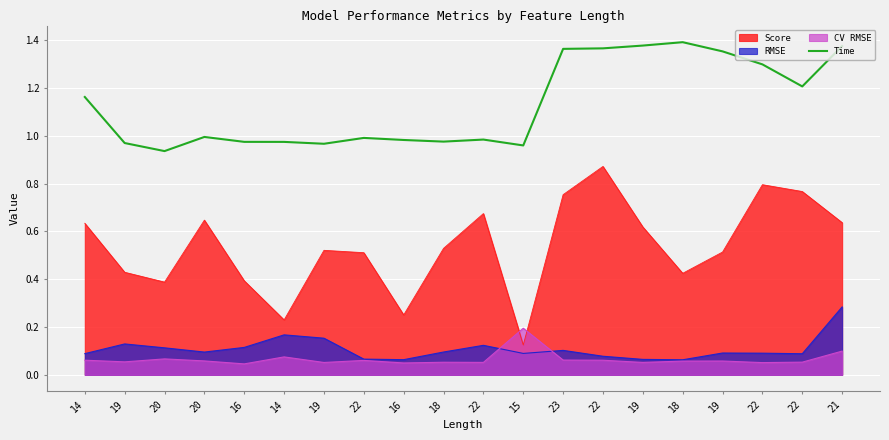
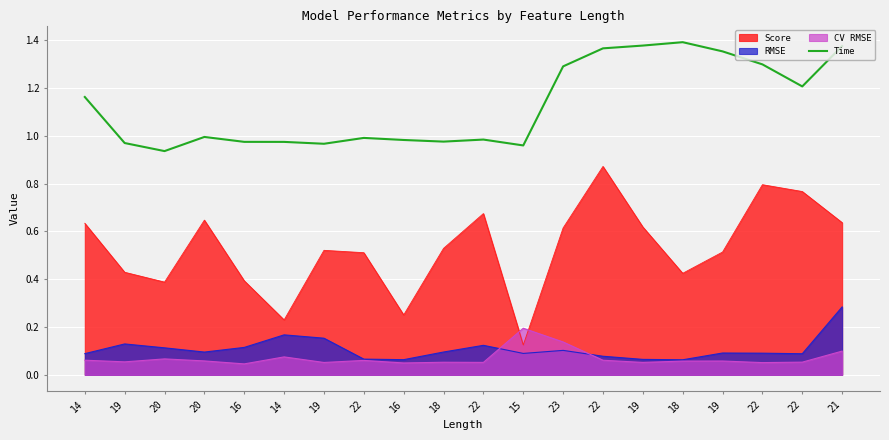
Score, 23: 0.75 -> 0.61
CV RMSE, 23: 0.06 -> 0.14
Time, 23: 1.36 -> 1.29
